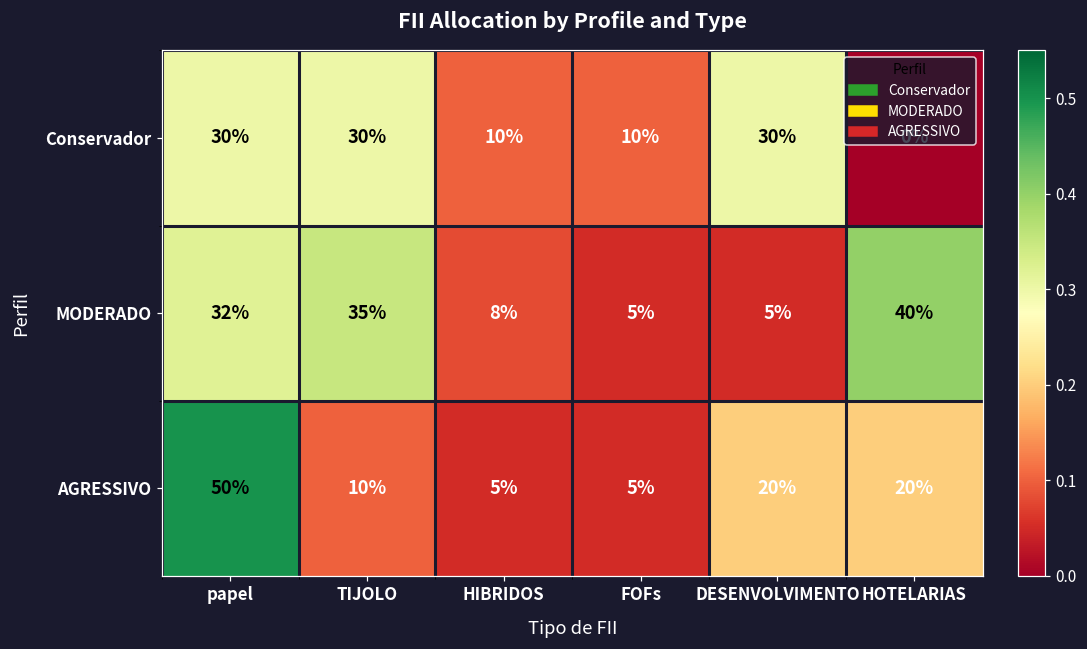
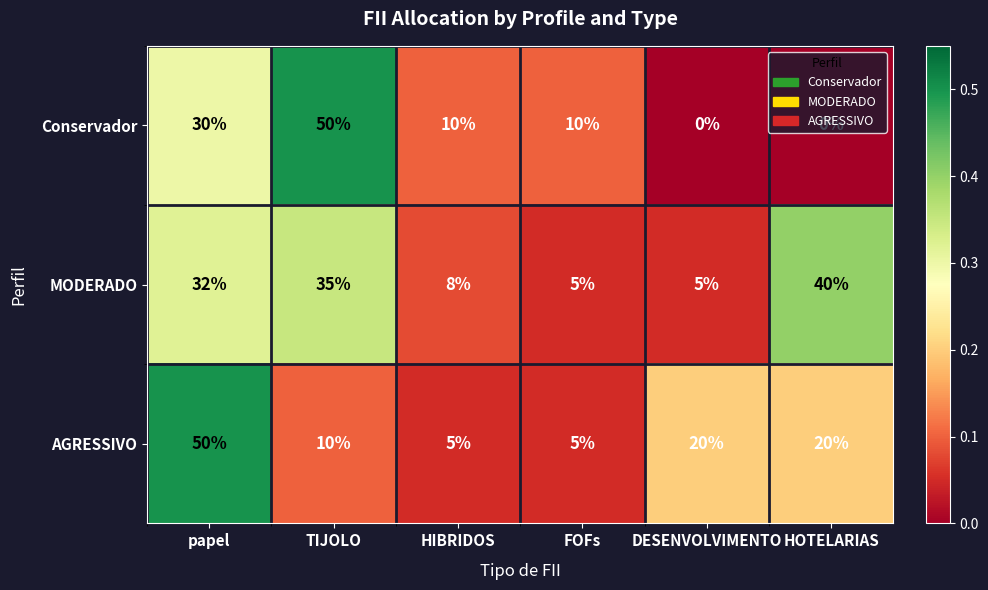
Conservador, TIJOLO: 30% -> 50%
Conservador, DESENVOLVIMENTO: 30% -> 0%
